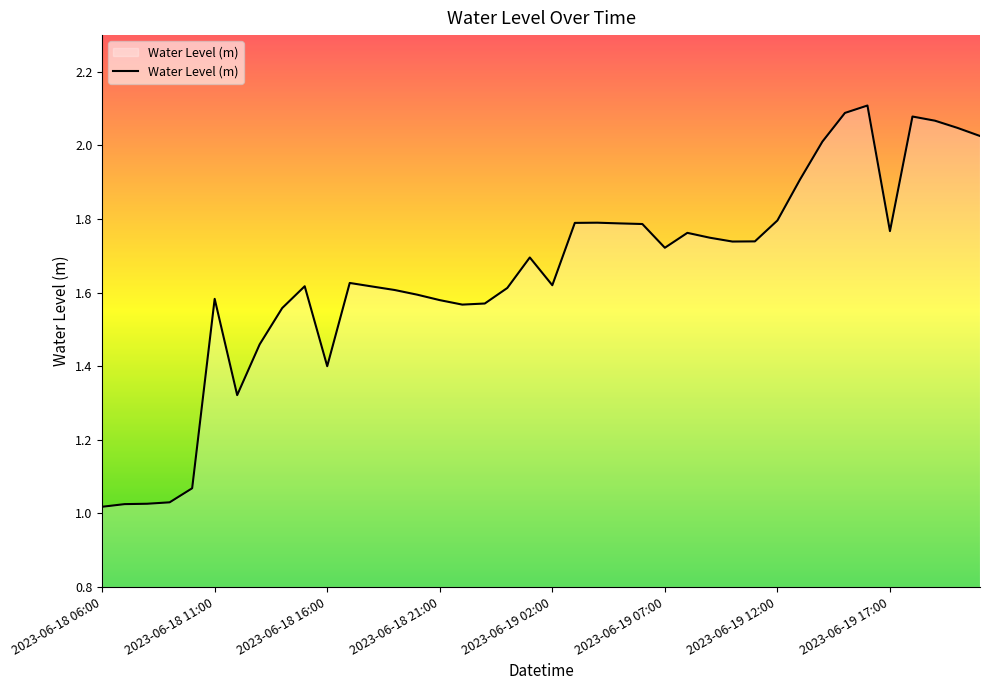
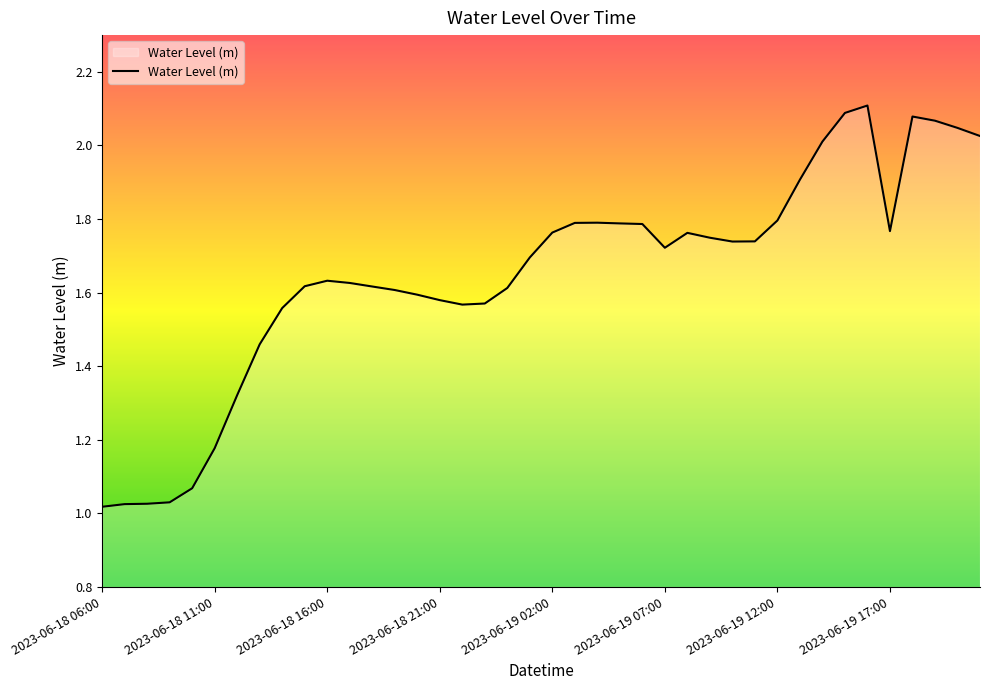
2023-06-18 11:00: 1.58 -> 1.18
2023-06-18 16:00: 1.40 -> 1.63
2023-06-19 02:00: 1.62 -> 1.76
